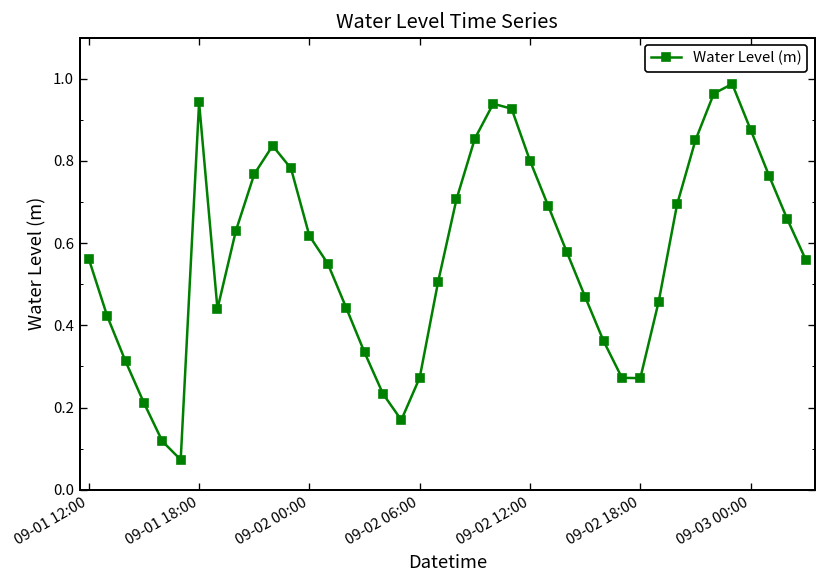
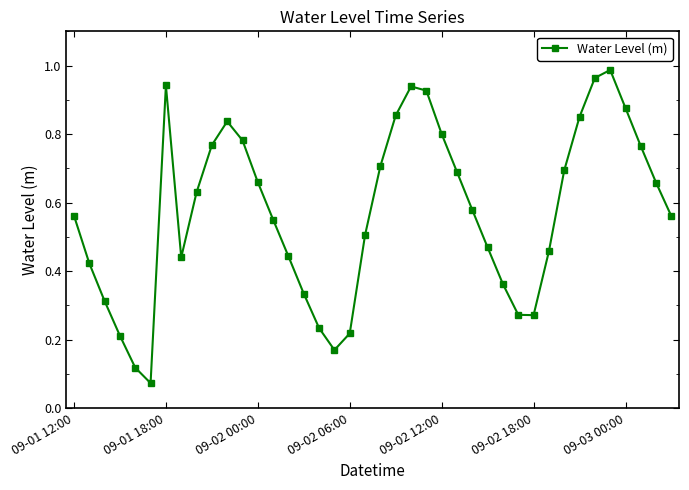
09-02 00:00: 0.62 -> 0.66
09-02 06:00: 0.27 -> 0.22
